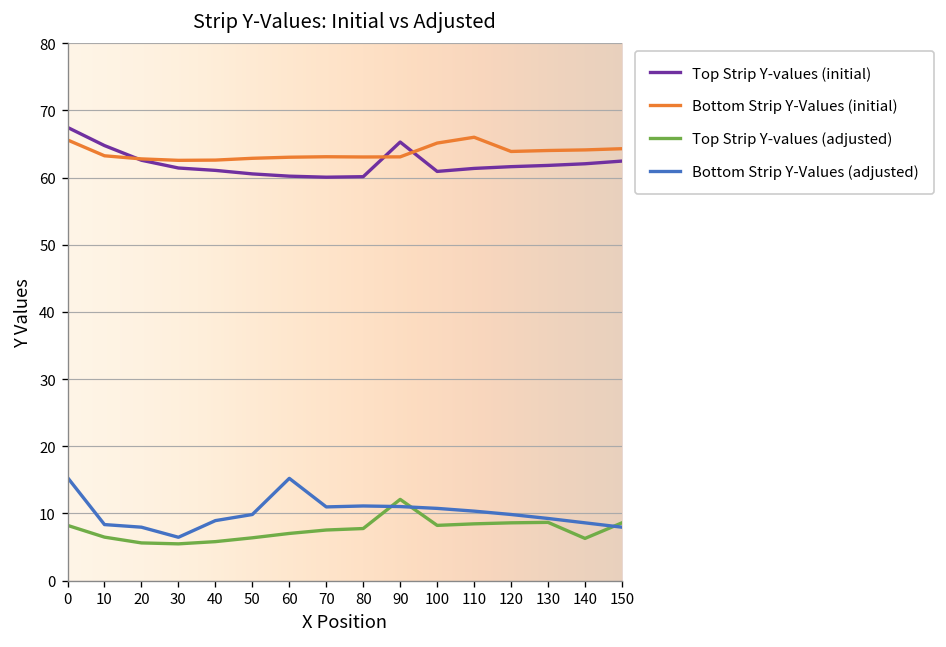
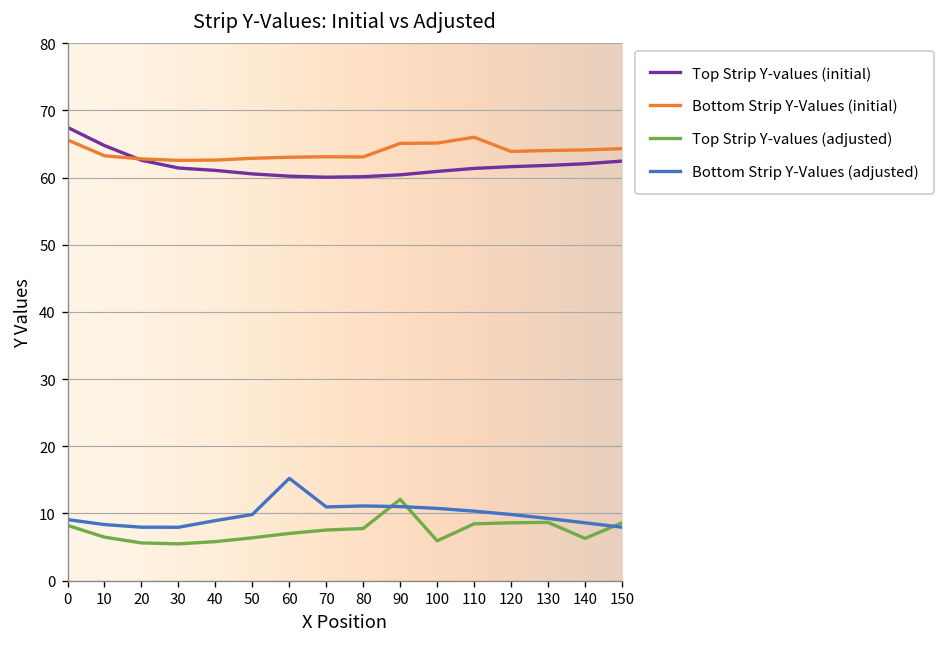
Bottom Strip Y-Values (adjusted), 0: 15 -> 9
Bottom Strip Y-Values (adjusted), 30: 6 -> 8
Top Strip Y-values (initial), 90: 65 -> 60
Bottom Strip Y-Values (initial), 90: 63 -> 65
Top Strip Y-values (adjusted), 100: 8 -> 6
